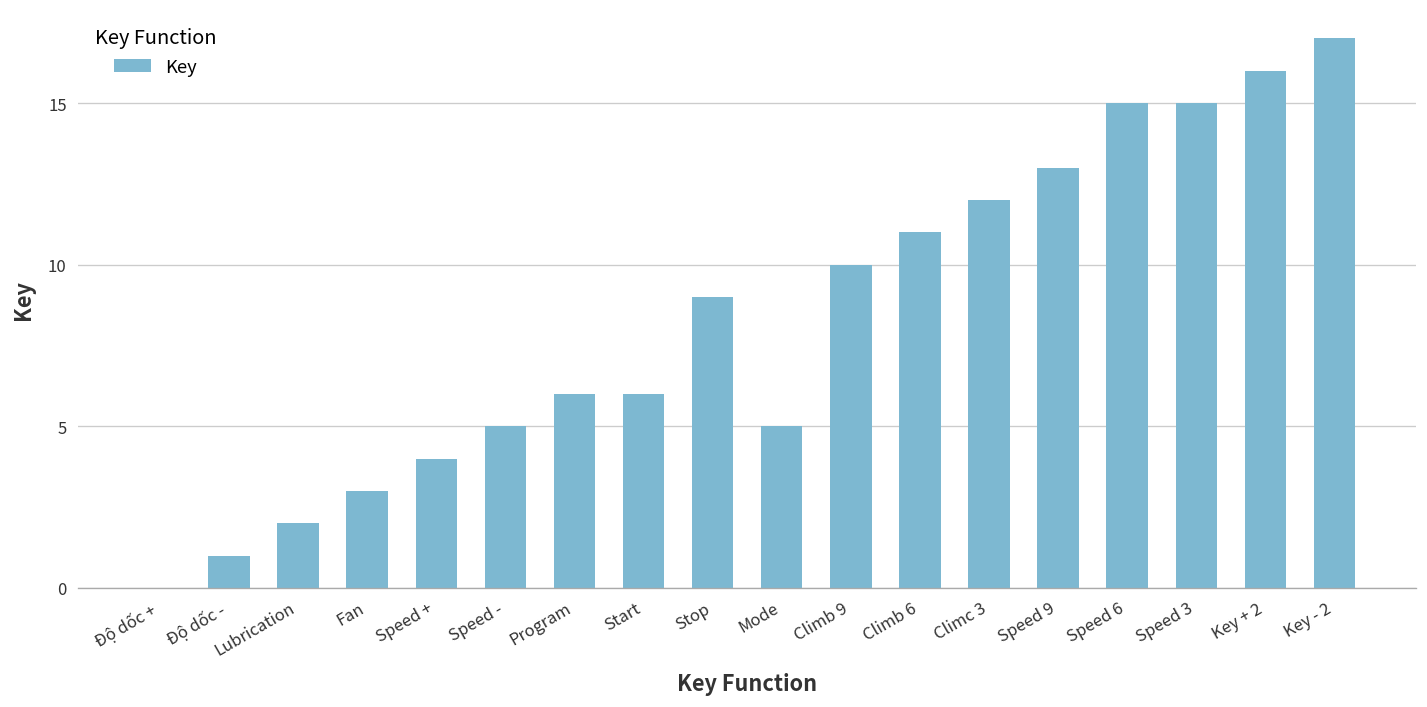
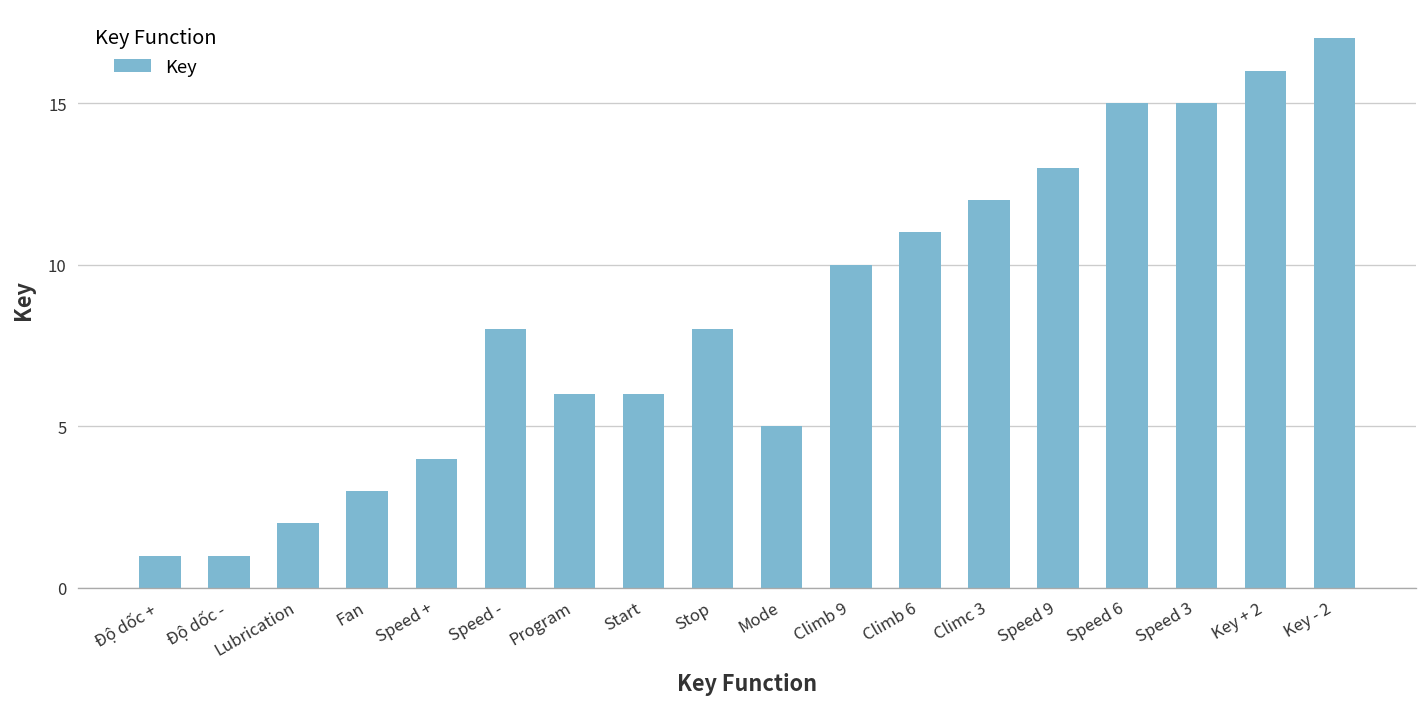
Độ dốc +: 0 -> 1
Speed -: 5 -> 8
Stop: 9 -> 8
